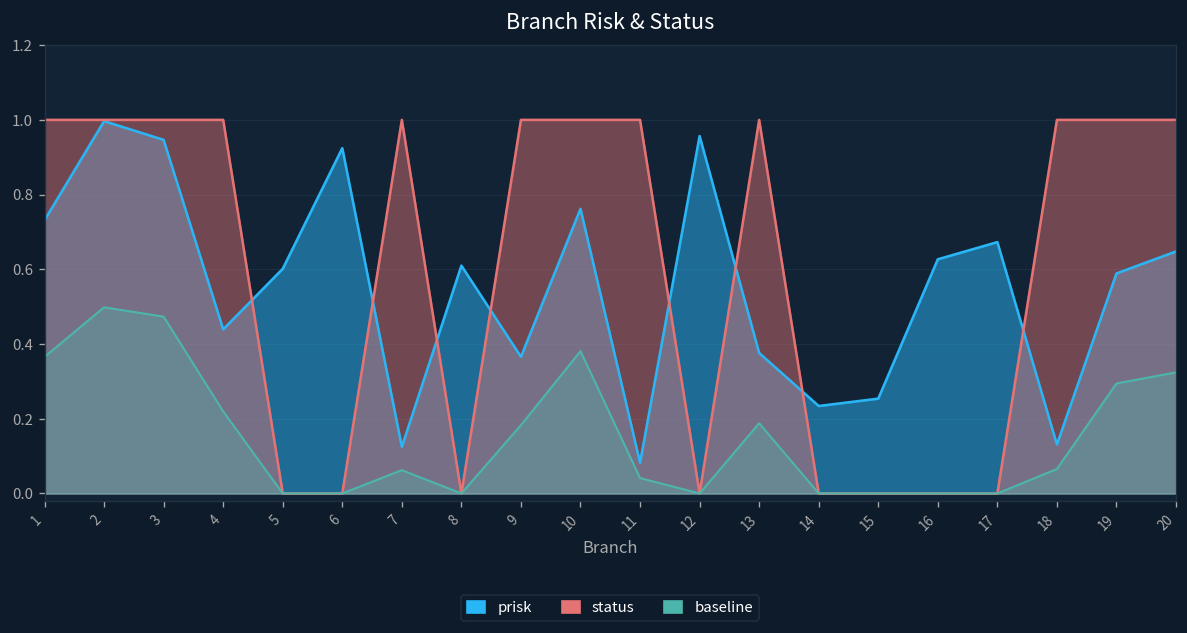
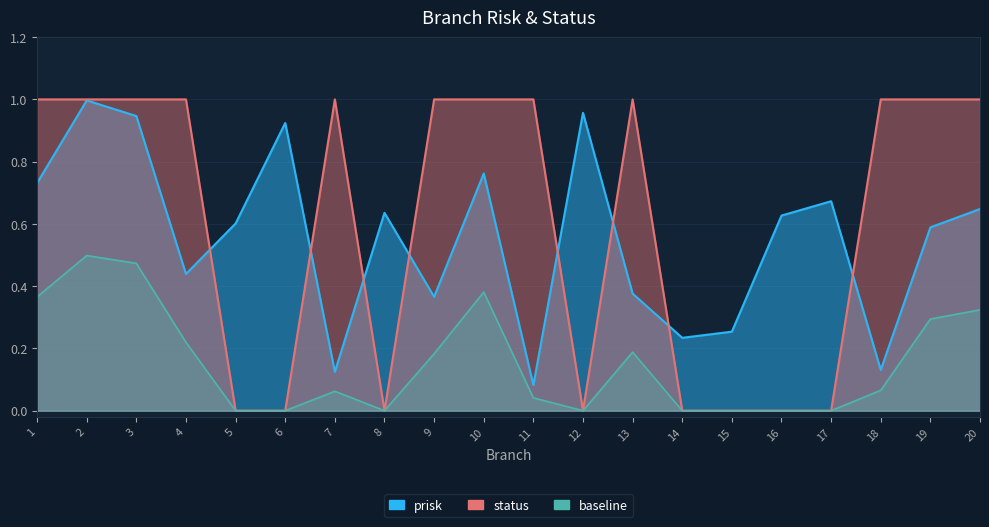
prisk, 8: 0.61 -> 0.64
